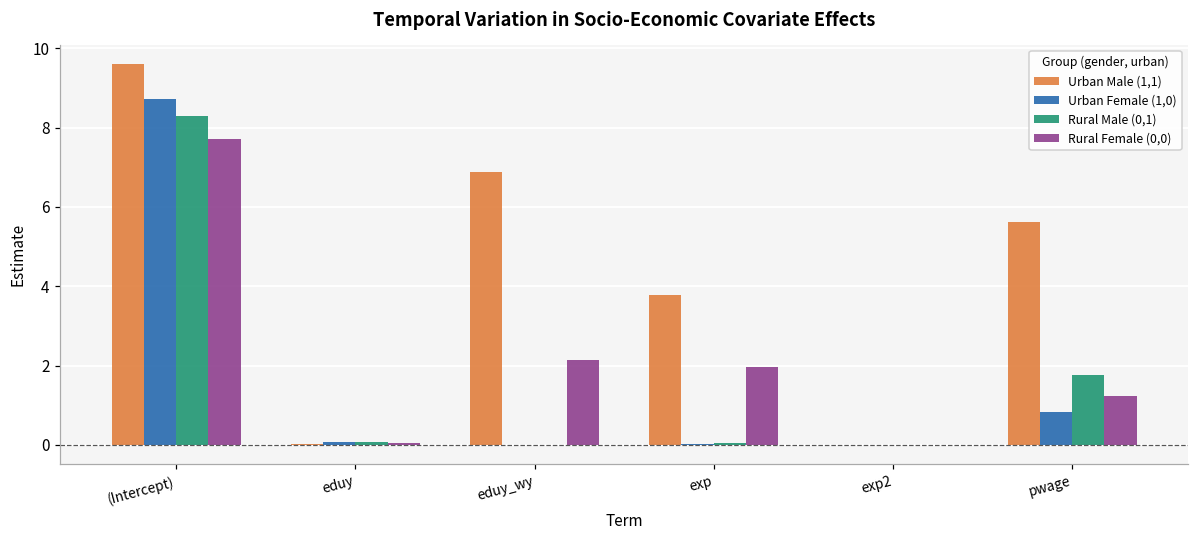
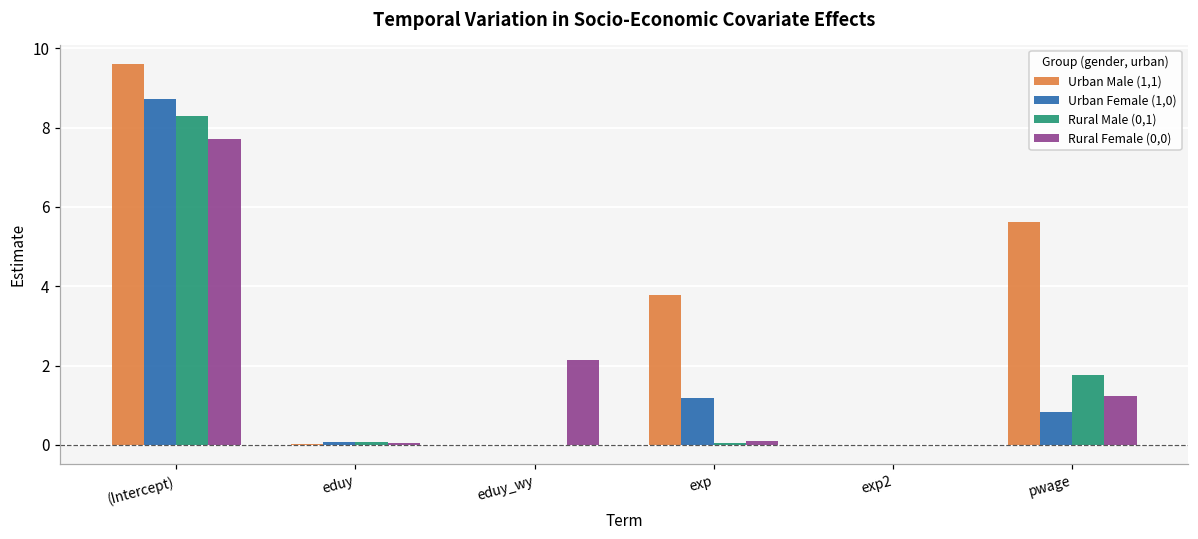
Urban Male (1,1), eduy_wy: 6.9 -> 0.0
Urban Female (1,0), exp: 0.0 -> 1.2
Rural Female (0,0), exp: 2.0 -> 0.1
